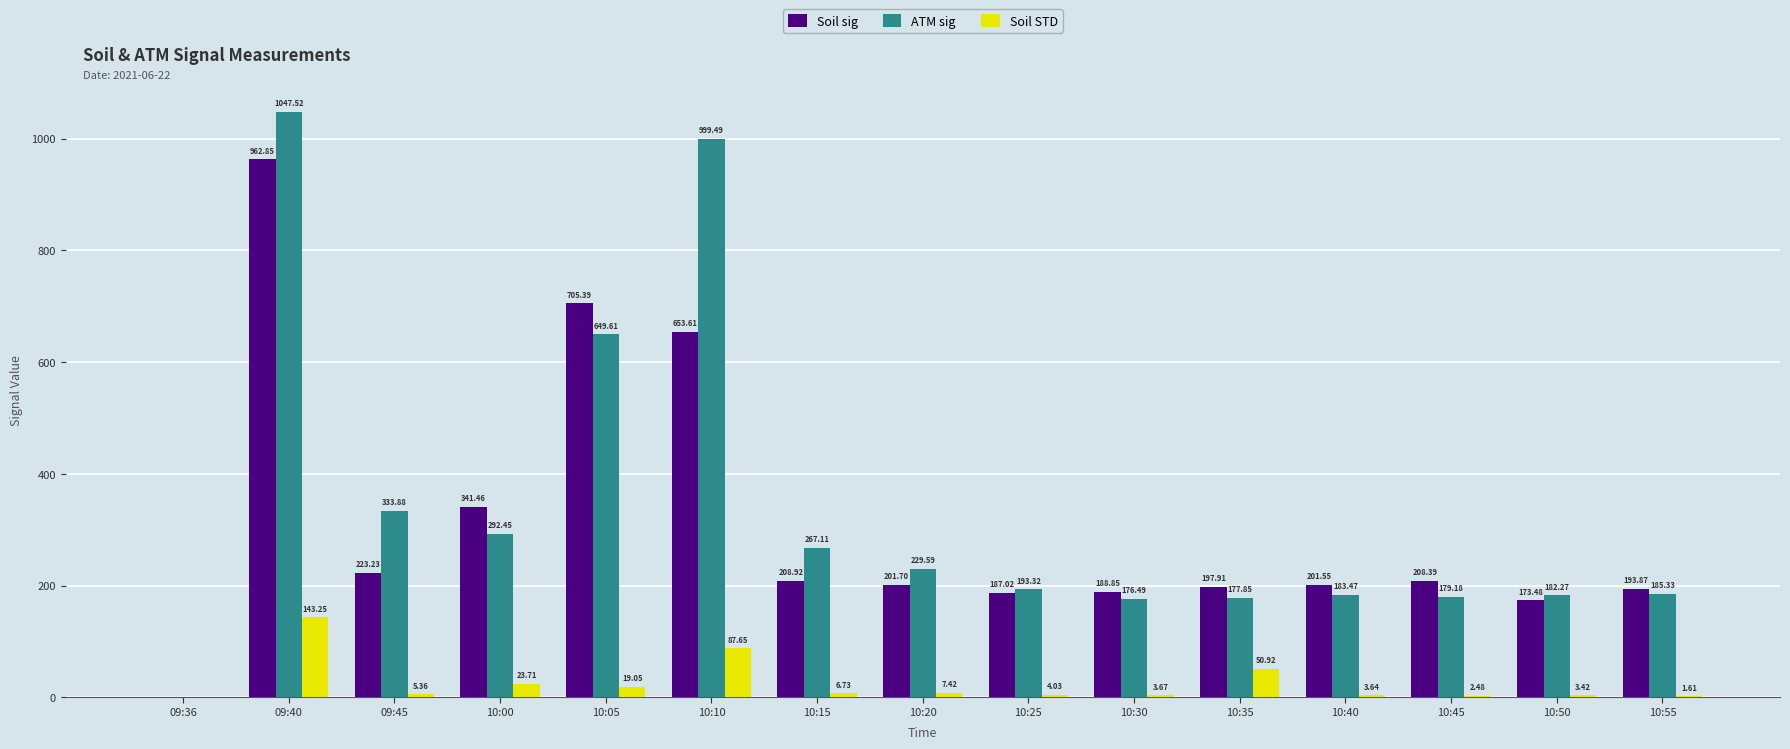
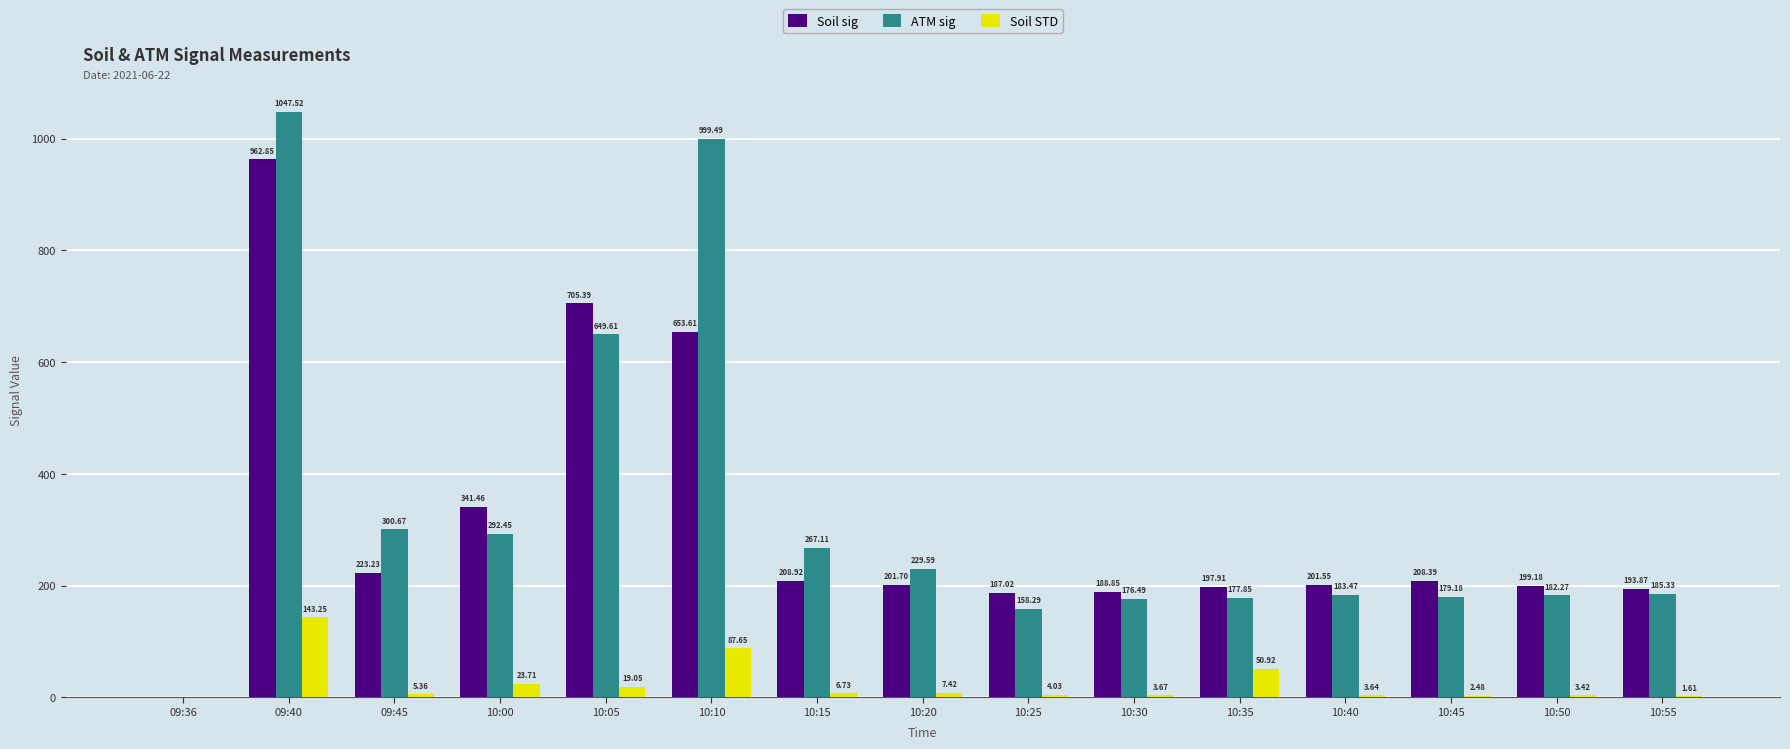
ATM sig, 09:45: 333.88 -> 300.67
ATM sig, 10:25: 193.32 -> 158.29
Soil sig, 10:50: 173.48 -> 199.18
